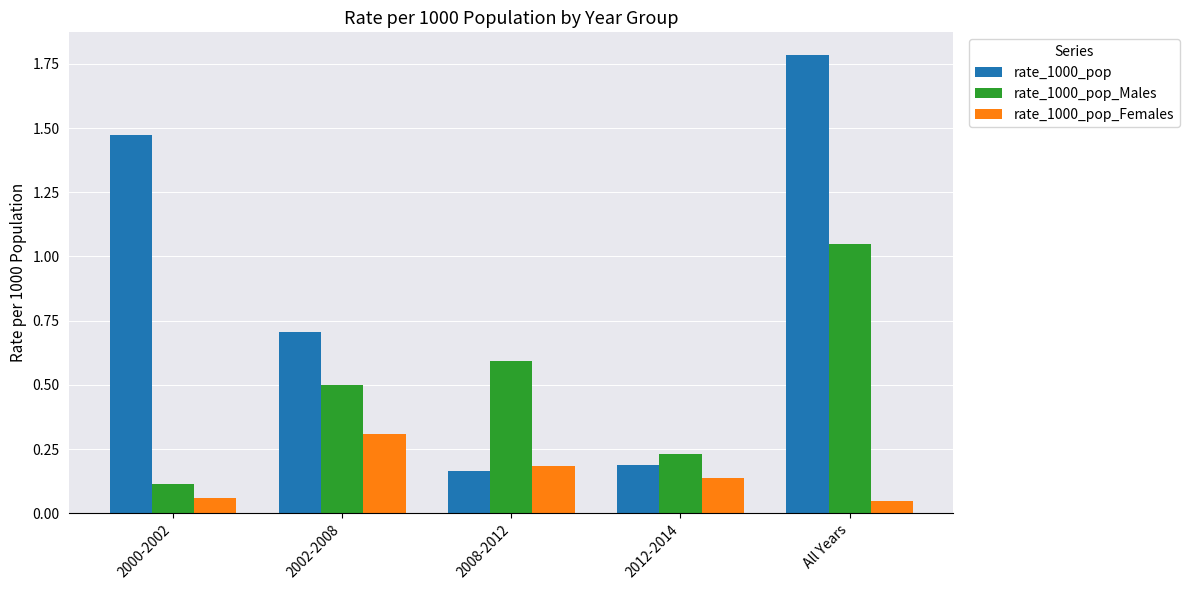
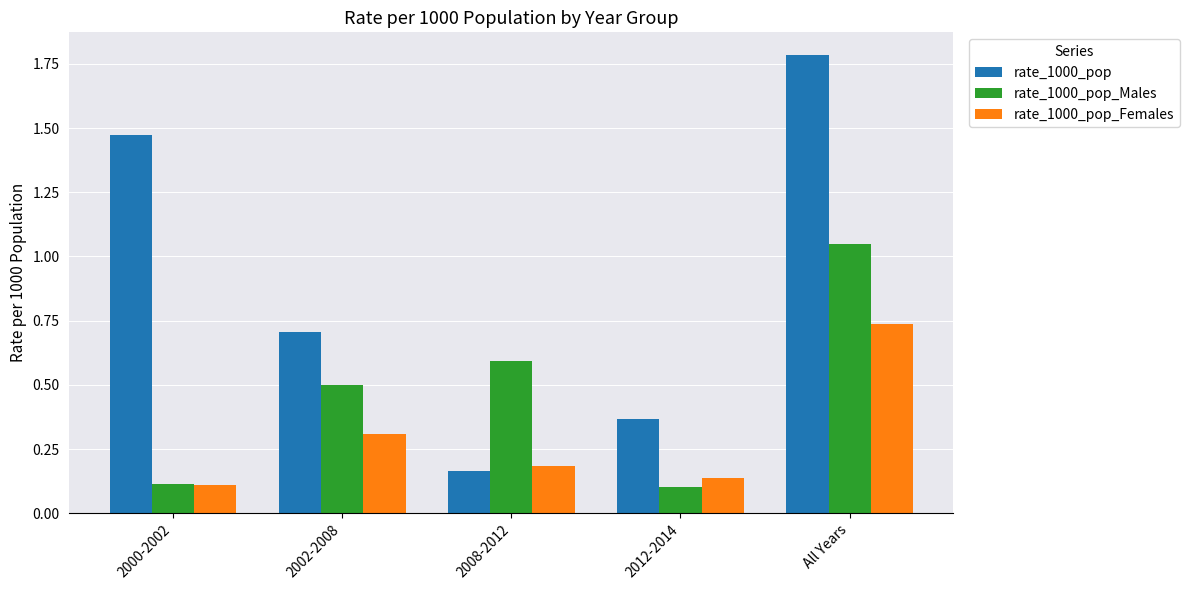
rate_1000_pop_Females, 2000-2002: 0.06 -> 0.11
rate_1000_pop, 2012-2014: 0.19 -> 0.37
rate_1000_pop_Males, 2012-2014: 0.23 -> 0.10
rate_1000_pop_Females, All Years: 0.05 -> 0.74
